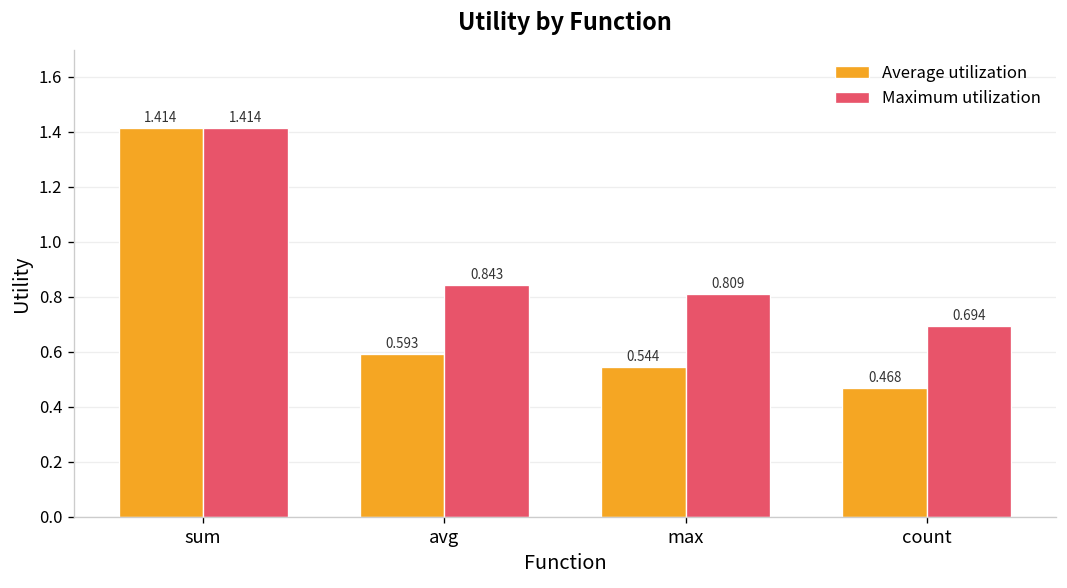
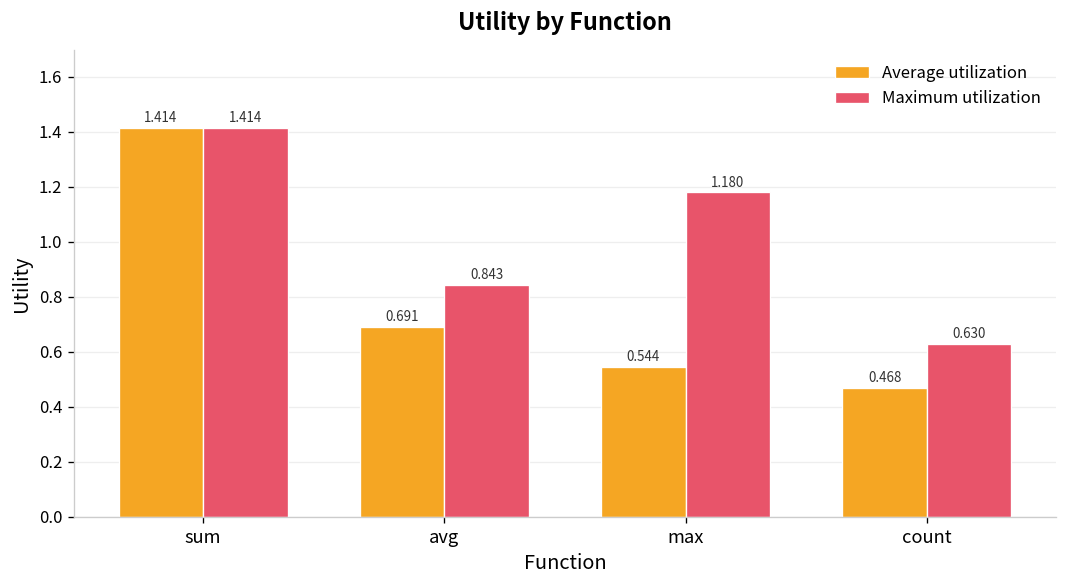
Average utilization, avg: 0.593 -> 0.691
Maximum utilization, max: 0.809 -> 1.180
Maximum utilization, count: 0.694 -> 0.630
